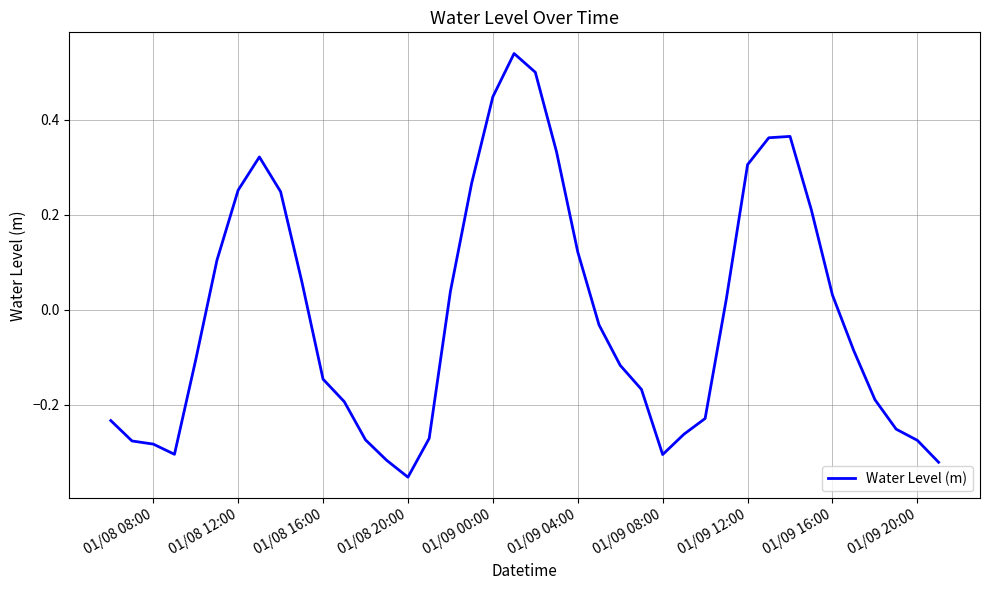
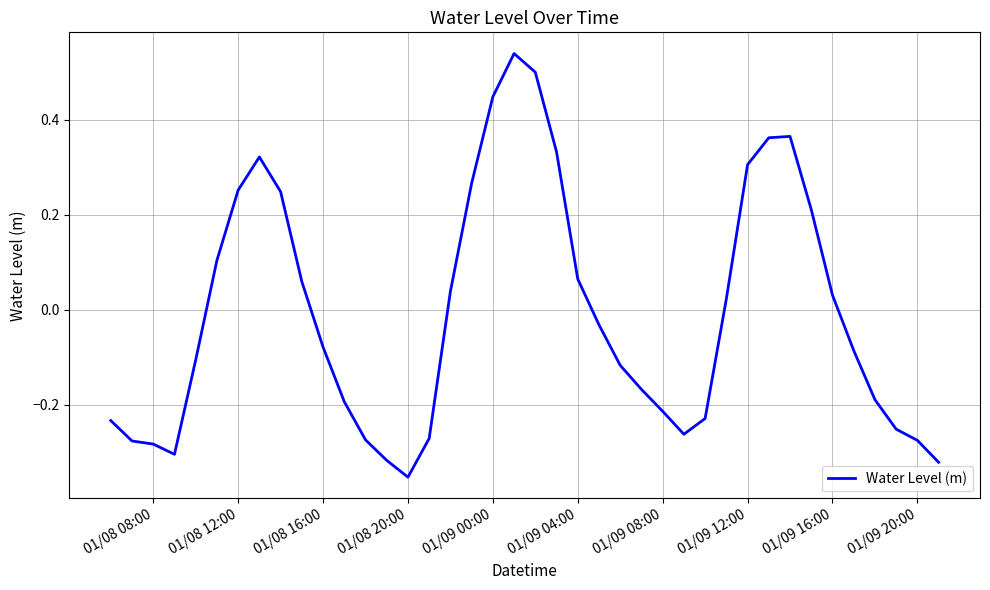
01/08 16:00: -0.15 -> -0.08
01/09 04:00: 0.12 -> 0.06
01/09 08:00: -0.30 -> -0.21
